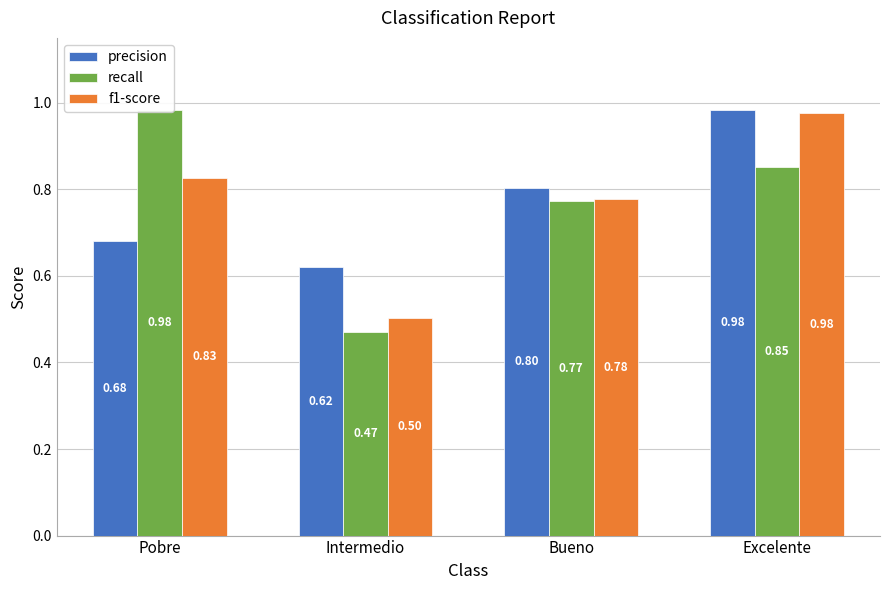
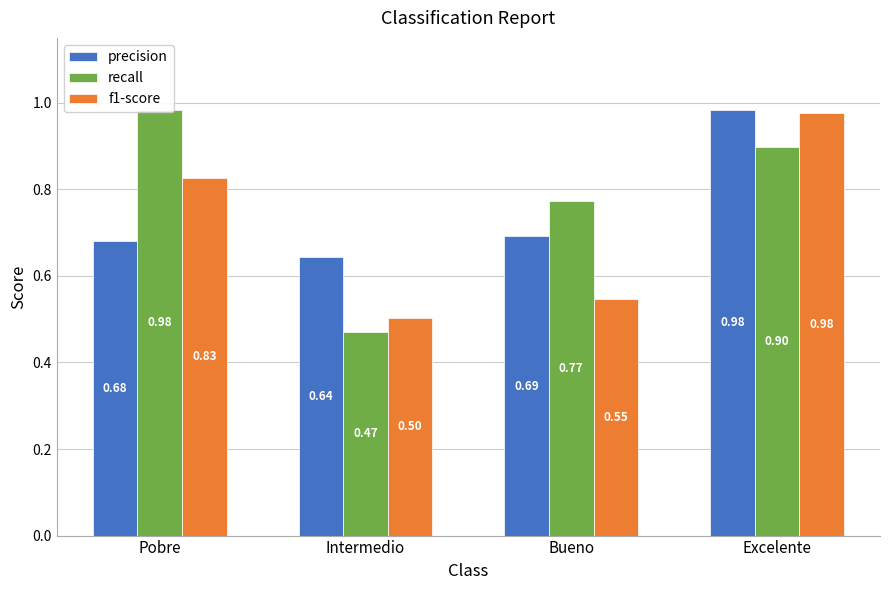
precision, Intermedio: 0.62 -> 0.64
precision, Bueno: 0.80 -> 0.69
f1-score, Bueno: 0.78 -> 0.55
recall, Excelente: 0.85 -> 0.90
